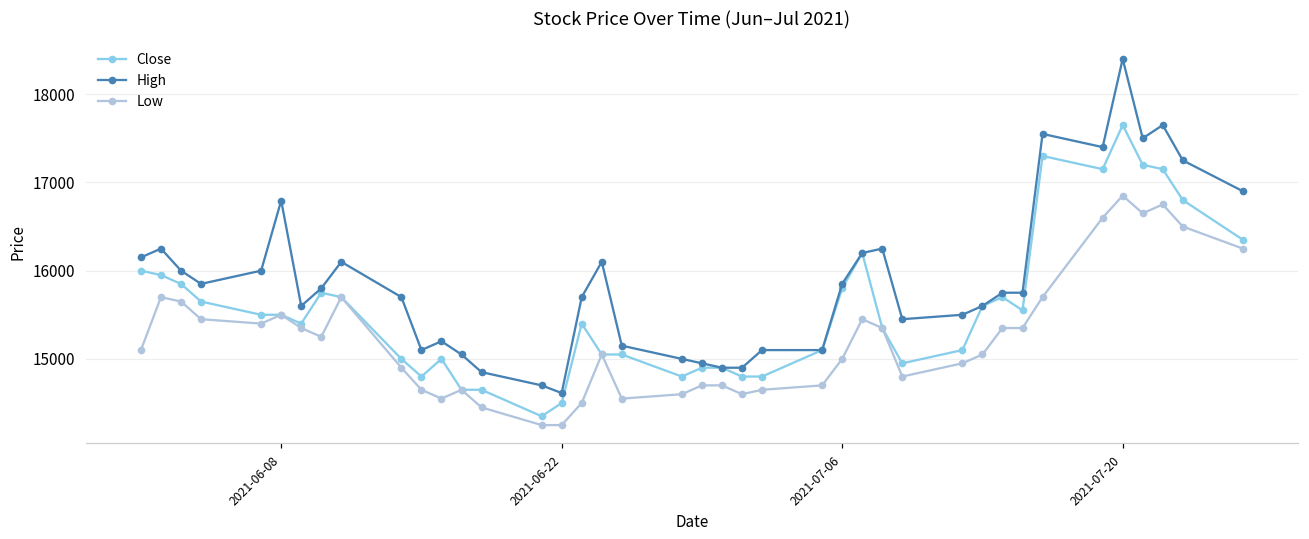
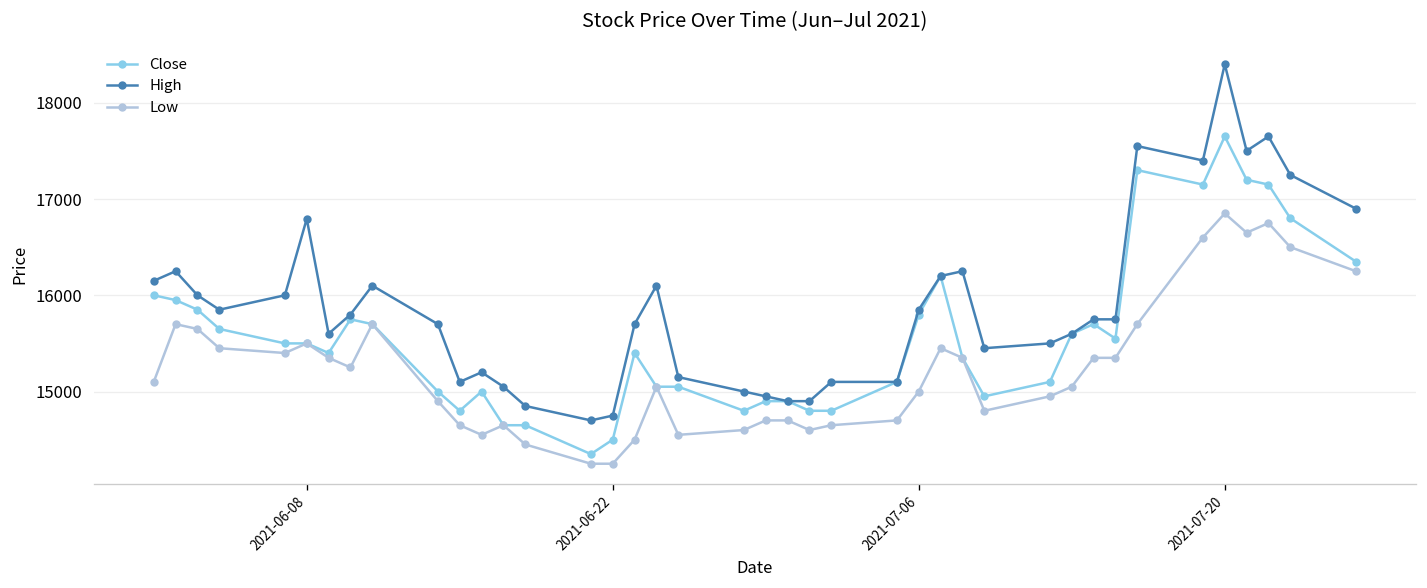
High, 2021-06-22: 14600 -> 14800
